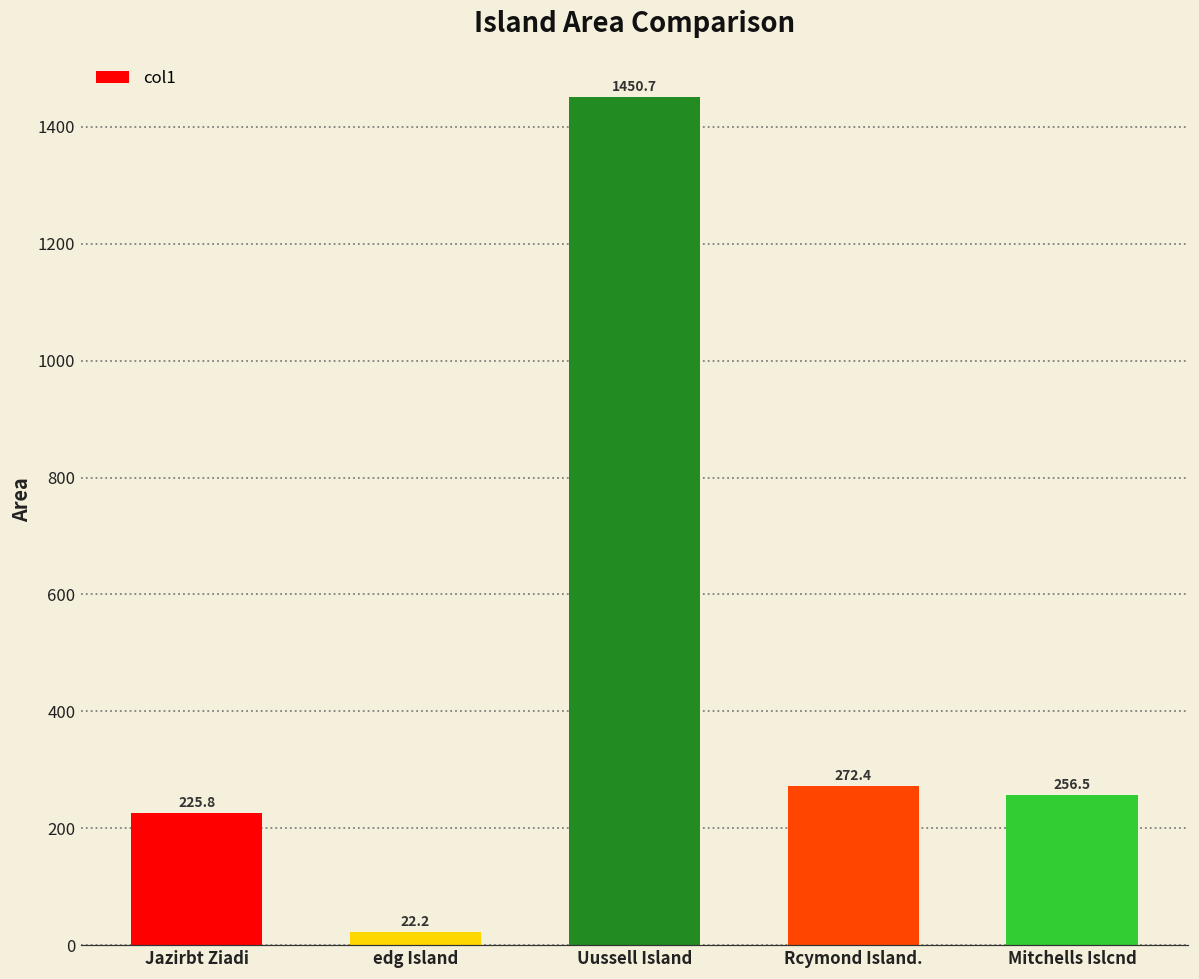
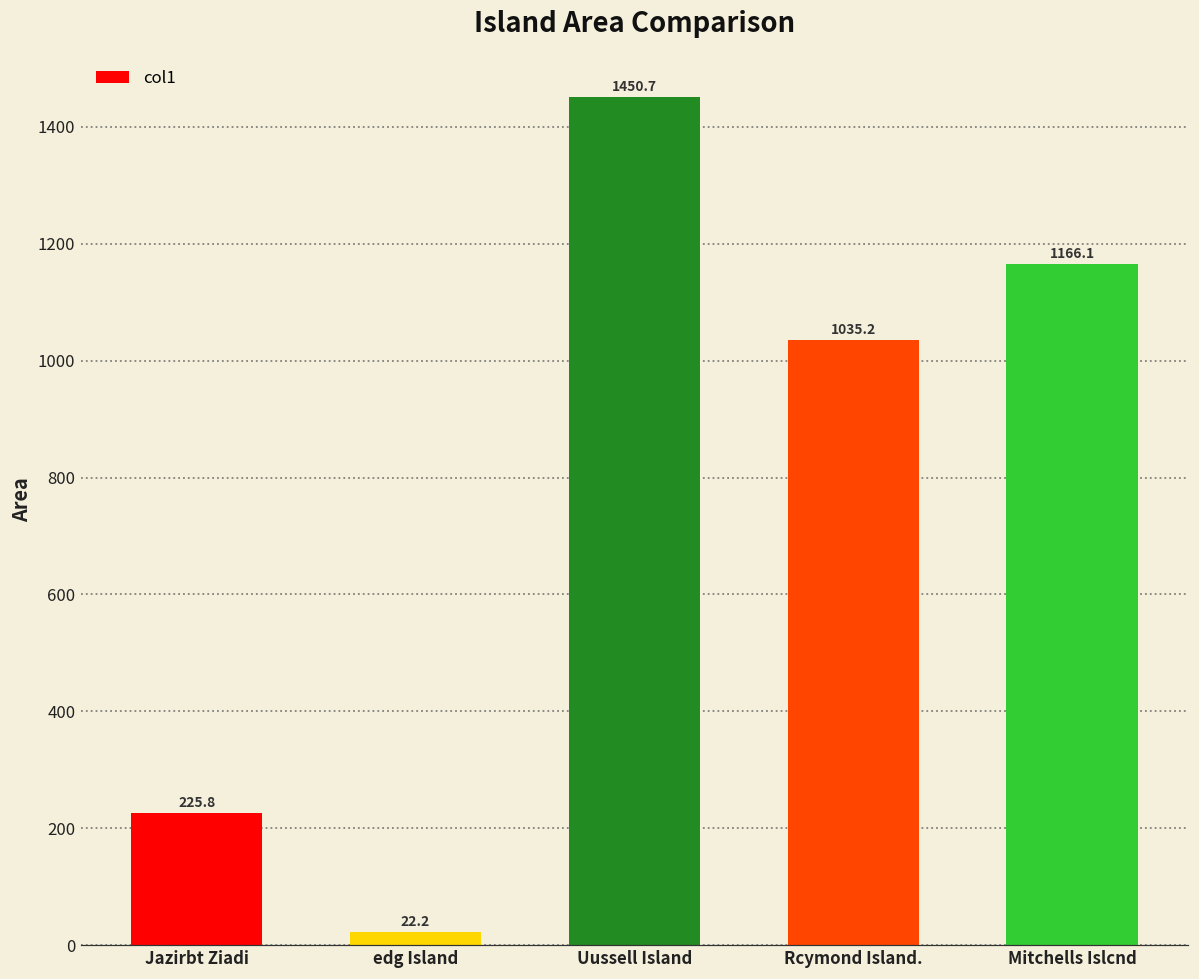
Rcymond Island.: 272.4 -> 1035.2
Mitchells Islcnd: 256.5 -> 1166.1
